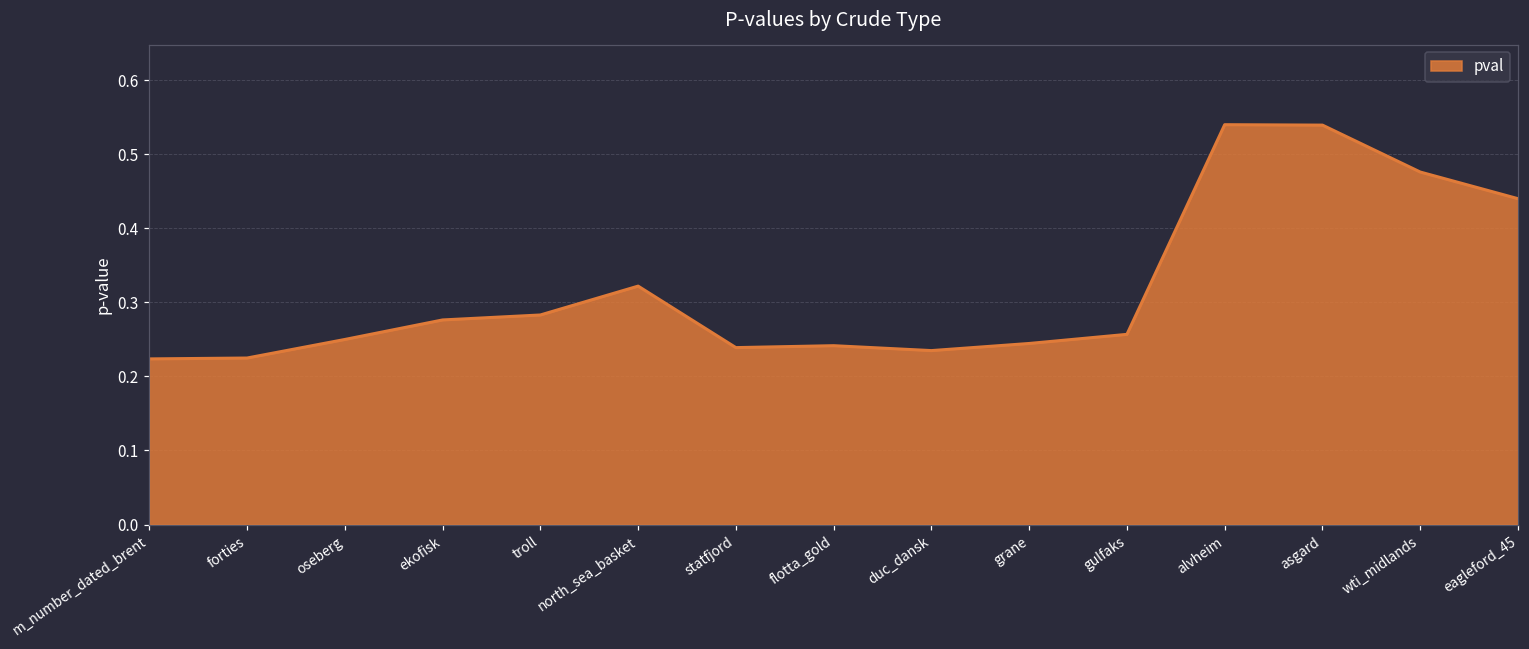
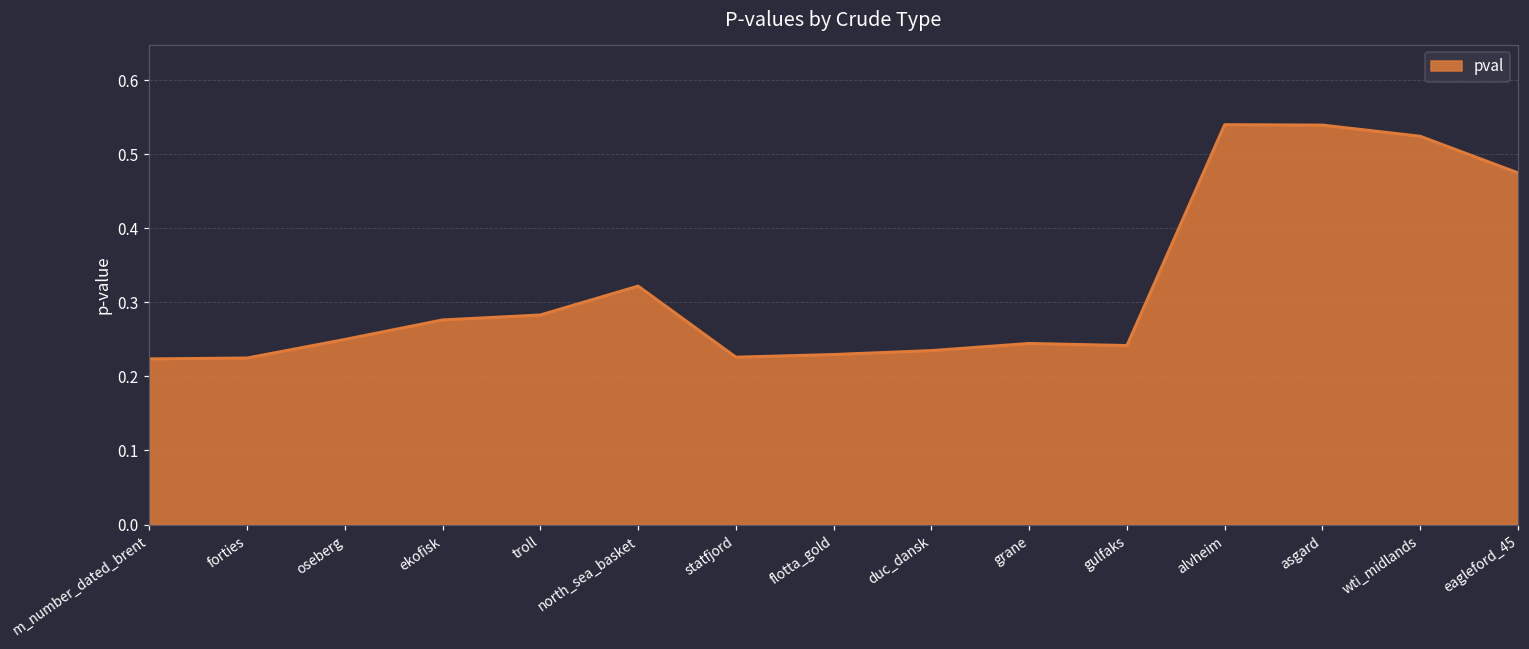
statfjord: 0.24 -> 0.23
flotta_gold: 0.24 -> 0.23
gulfaks: 0.26 -> 0.24
wti_midlands: 0.48 -> 0.52
eagleford_45: 0.44 -> 0.48
